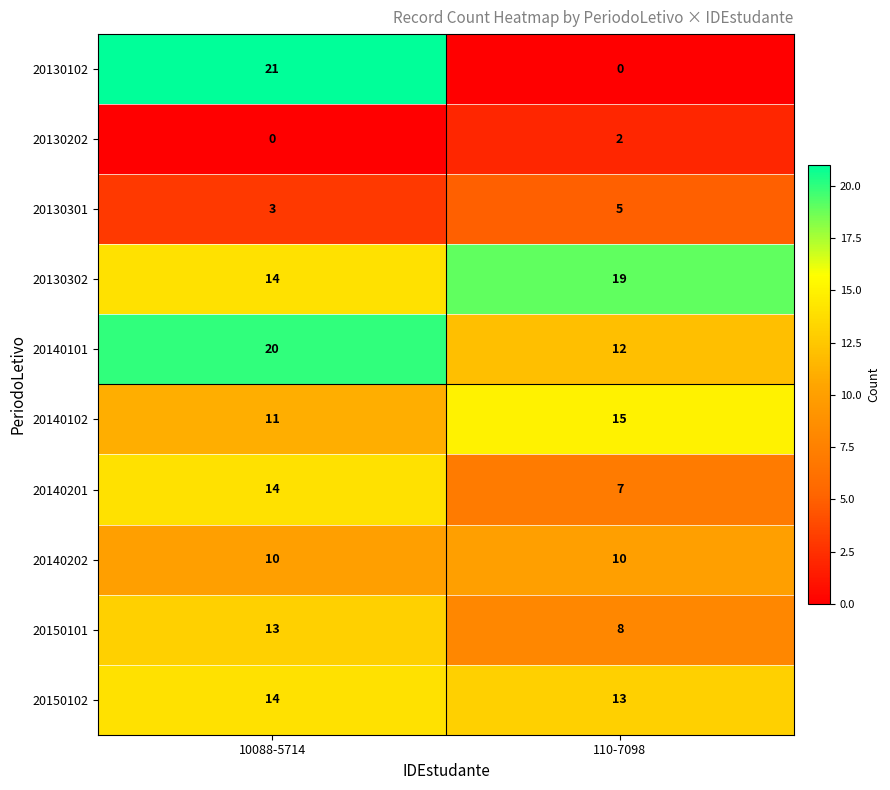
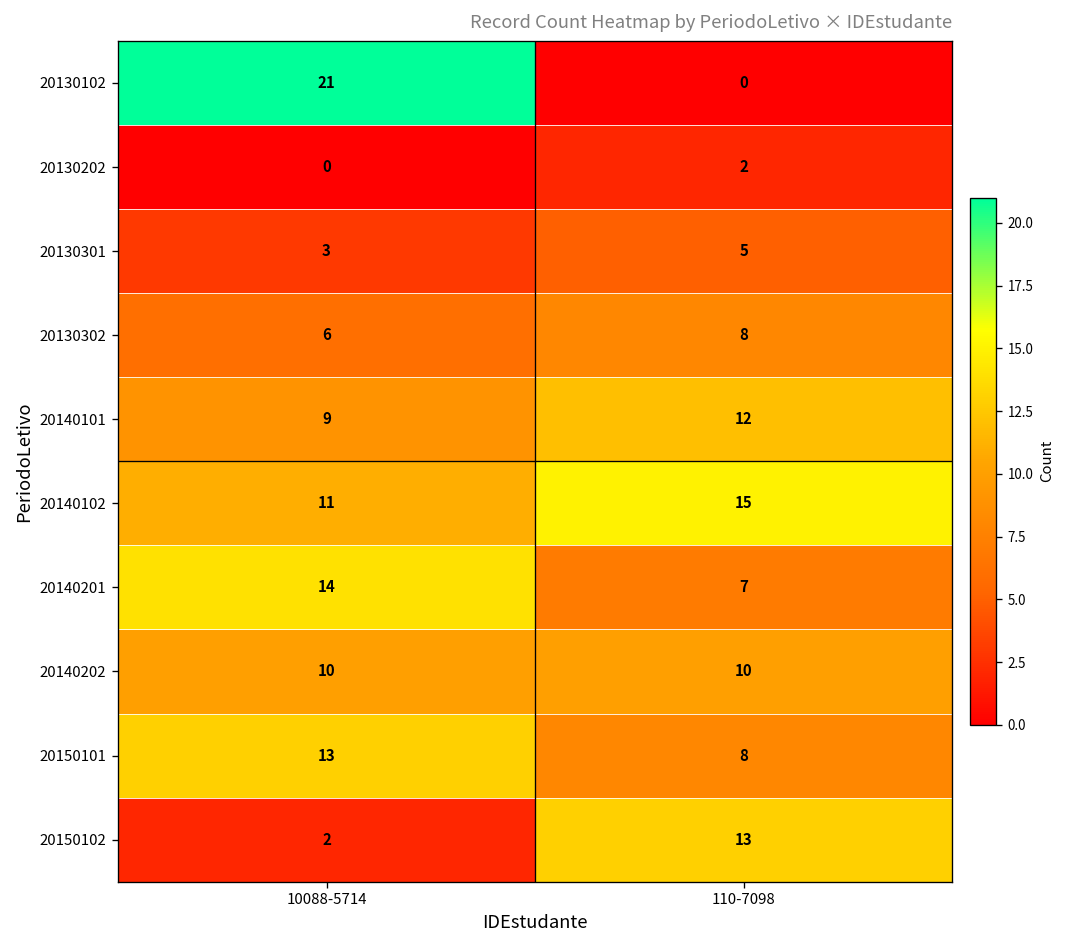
20130302, 10088-5714: 14 -> 6
20130302, 110-7098: 19 -> 8
20140101, 10088-5714: 20 -> 9
20150102, 10088-5714: 14 -> 2
